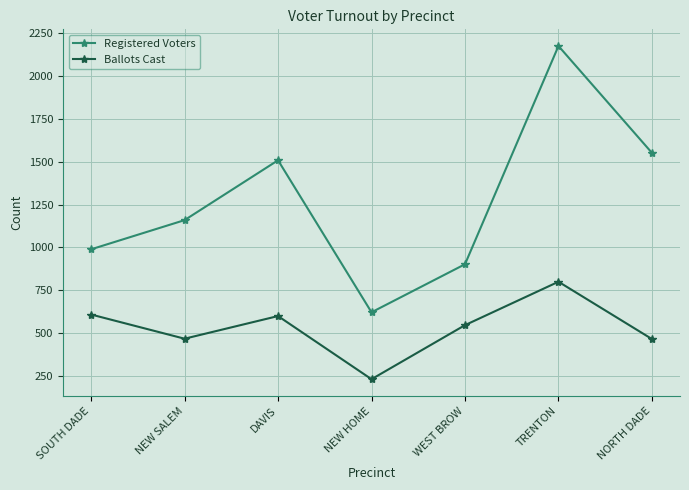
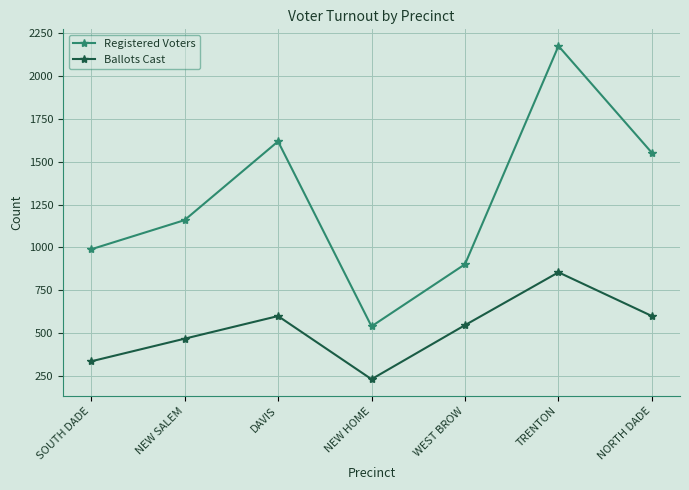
Ballots Cast, SOUTH DADE: 610 -> 340
Registered Voters, DAVIS: 1510 -> 1620
Registered Voters, NEW HOME: 620 -> 540
Ballots Cast, TRENTON: 800 -> 860
Ballots Cast, NORTH DADE: 470 -> 600
